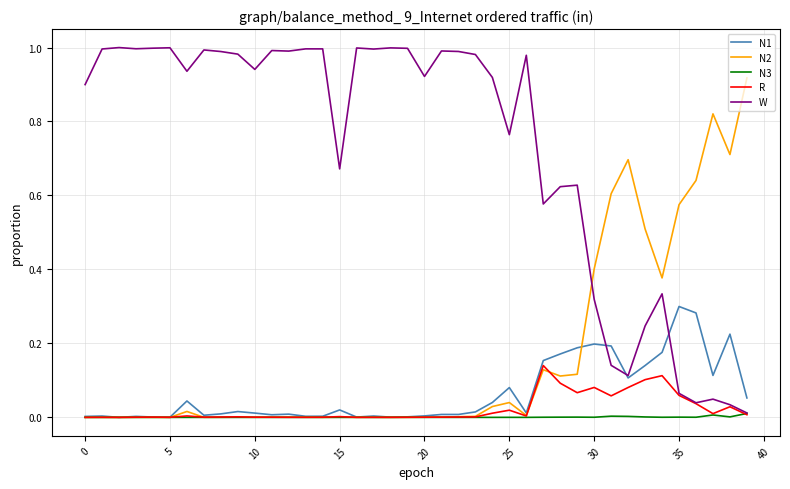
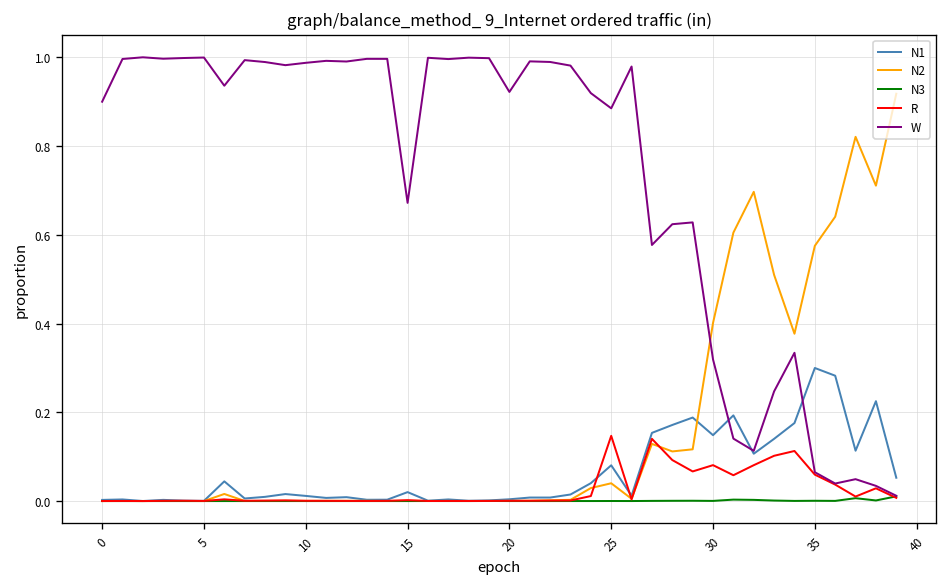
W, 10: 0.94 -> 0.99
R, 25: 0.02 -> 0.15
W, 25: 0.76 -> 0.88
N1, 30: 0.20 -> 0.15
